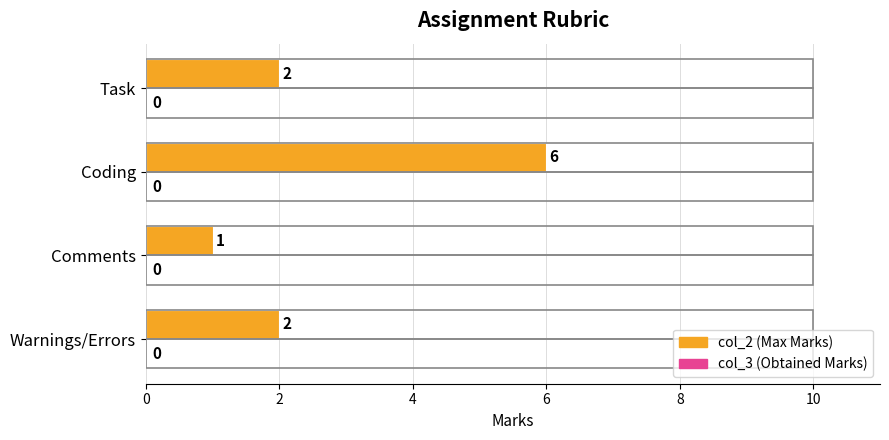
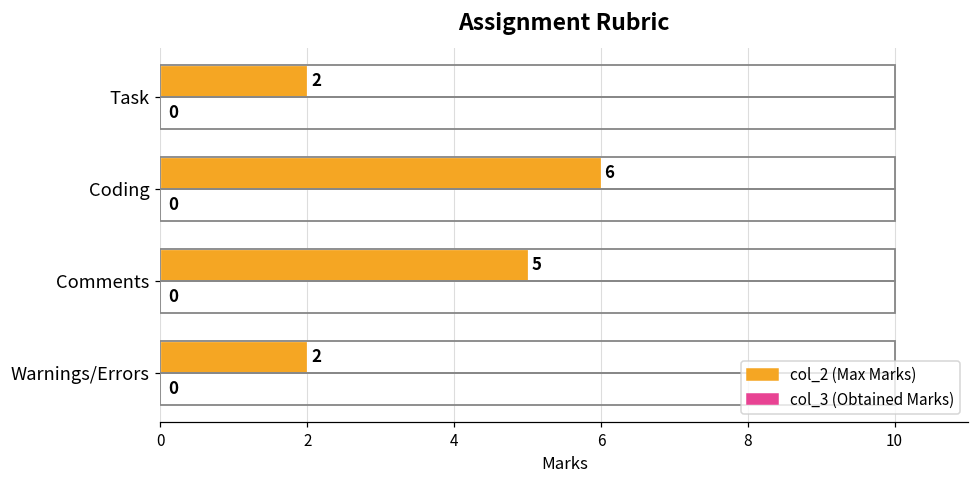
col_2 (Max Marks), Comments: 1 -> 5
